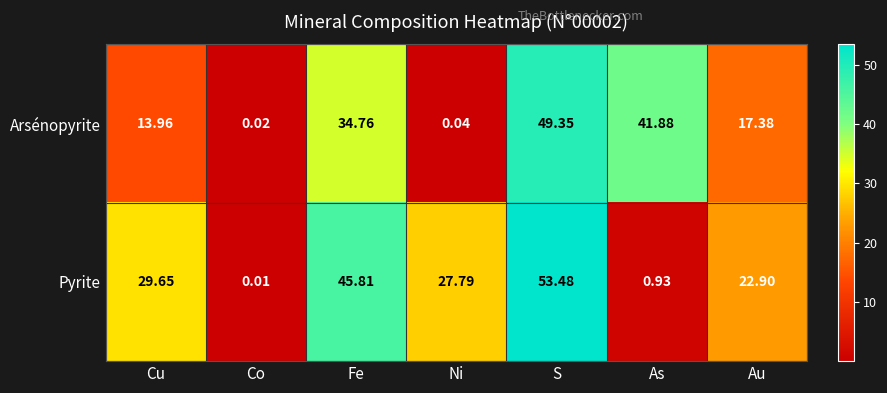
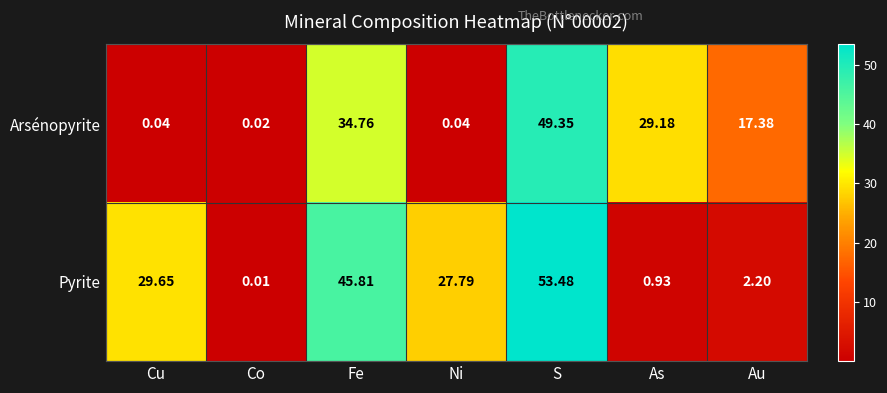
Arsénopyrite, Cu: 13.96 -> 0.04
Arsénopyrite, As: 41.88 -> 29.18
Pyrite, Au: 22.90 -> 2.20
